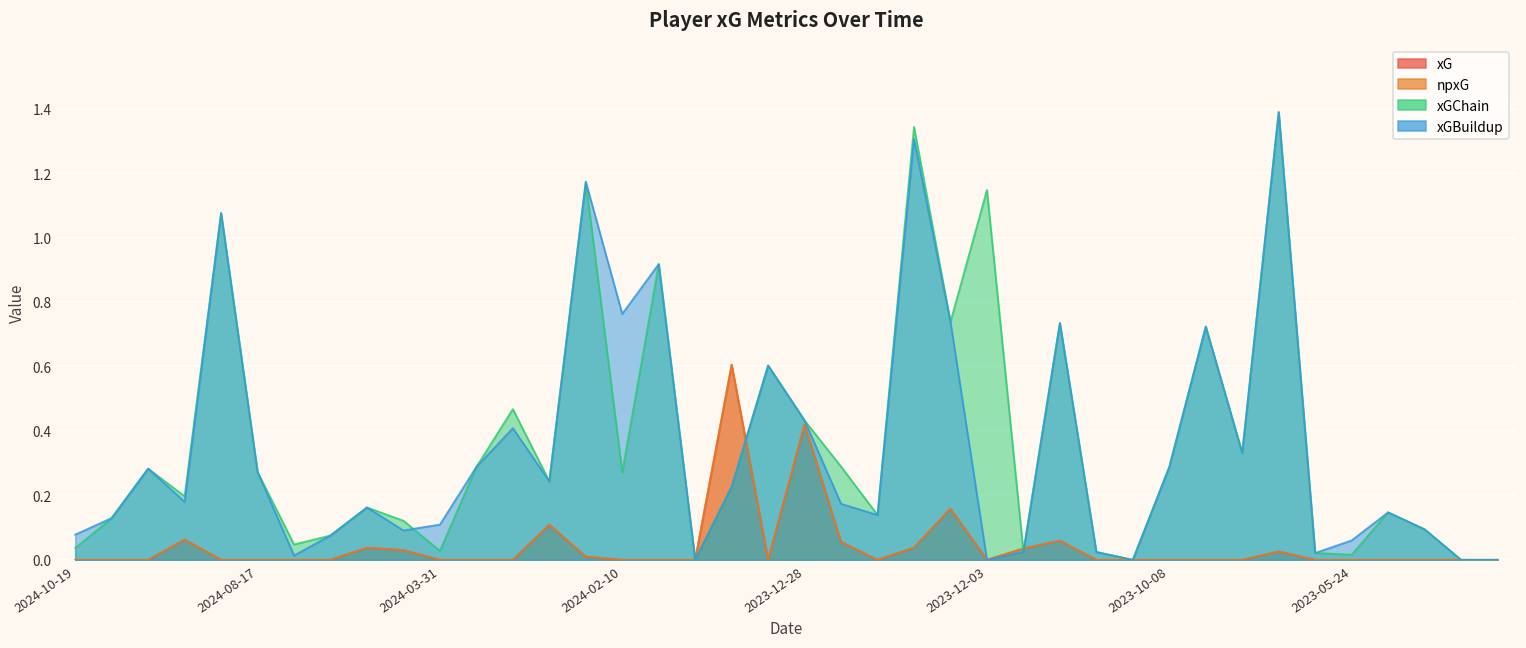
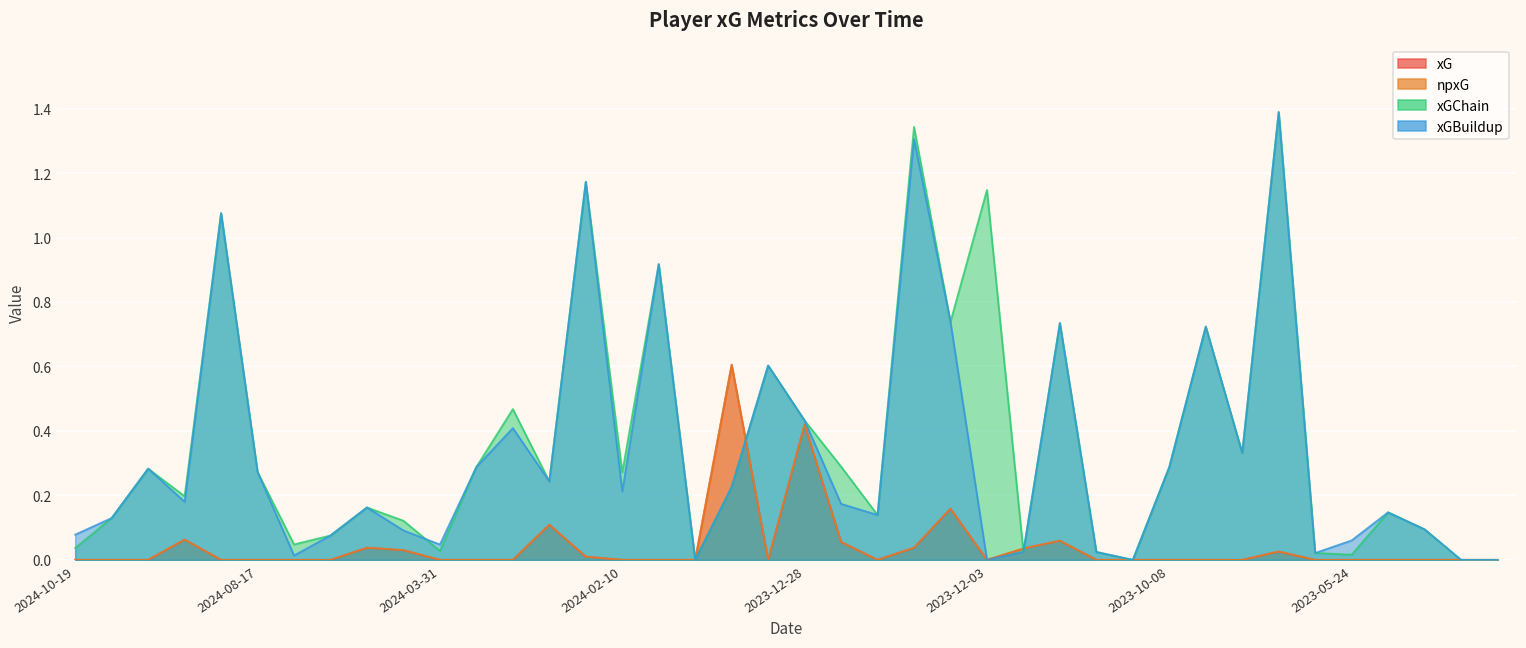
xGBuildup, 2024-03-31: 0.11 -> 0.05
xGBuildup, 2024-02-10: 0.76 -> 0.21
